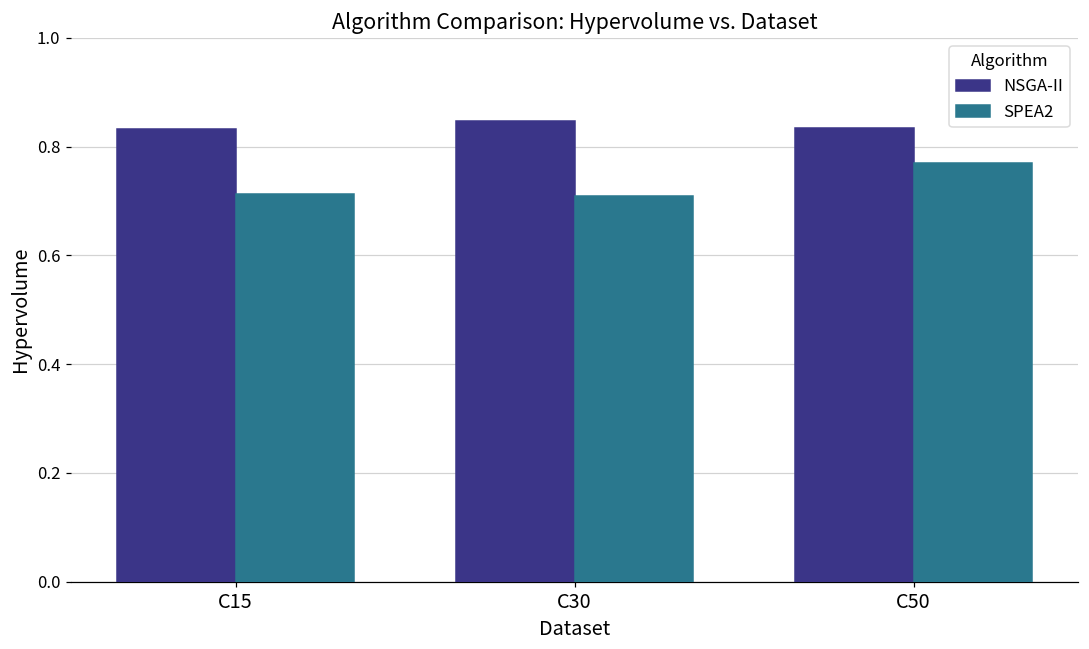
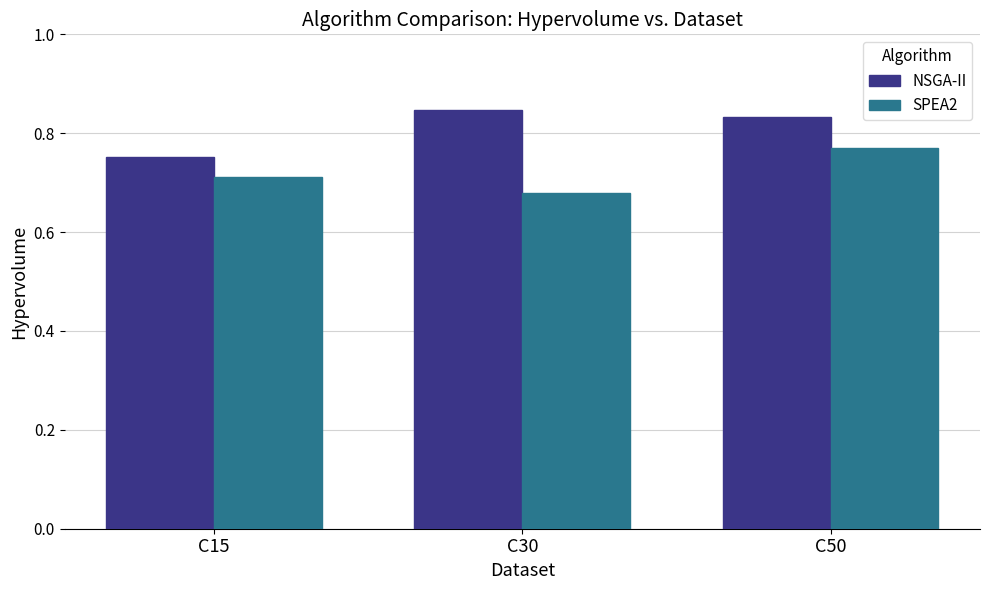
NSGA-II, C15: 0.83 -> 0.75
SPEA2, C30: 0.71 -> 0.68
